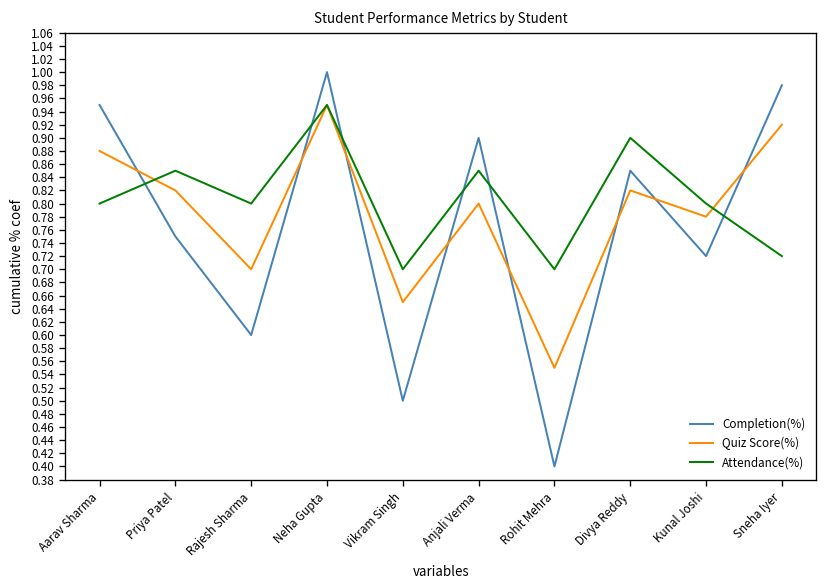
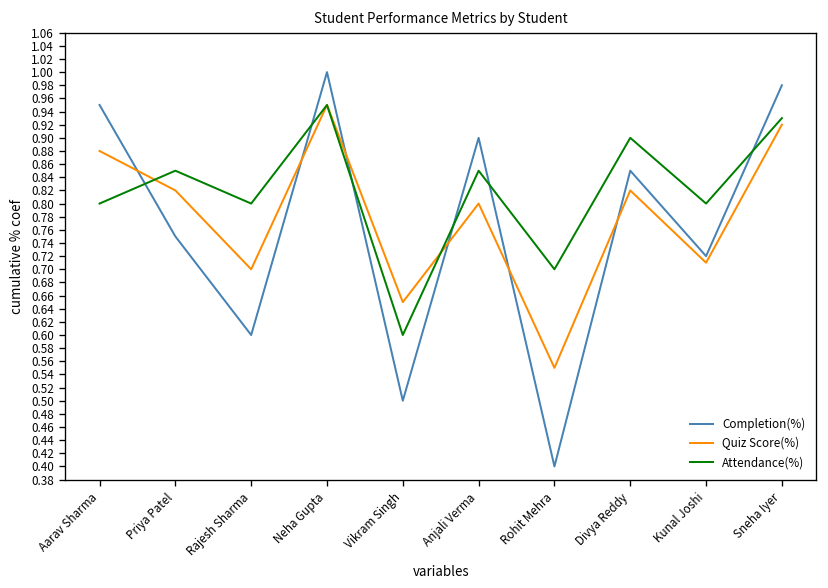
Attendance(%), Vikram Singh: 0.7 -> 0.6
Quiz Score(%), Kunal Joshi: 0.78 -> 0.71
Attendance(%), Sneha Iyer: 0.72 -> 0.93
